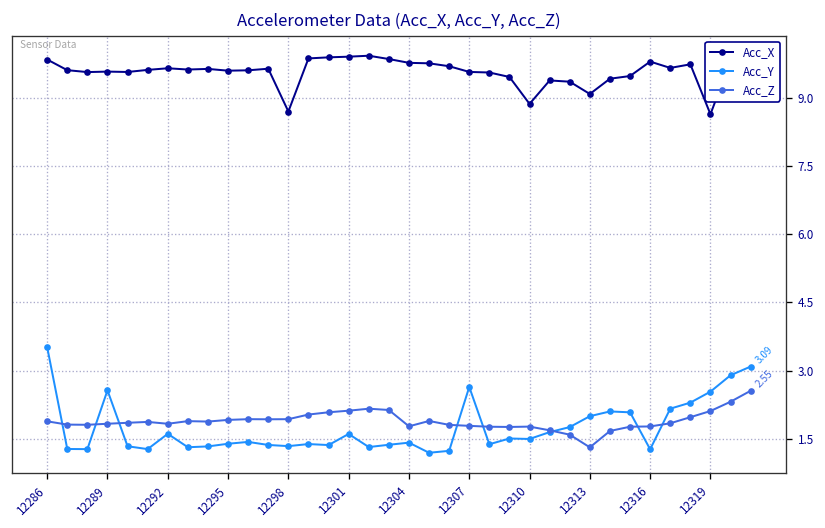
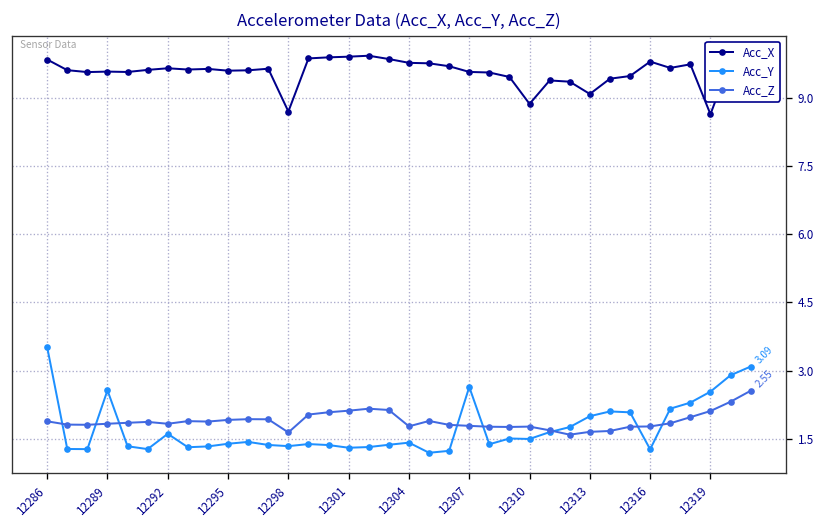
Acc_Z, 12298: 1.9 -> 1.6
Acc_Y, 12301: 1.6 -> 1.3
Acc_Z, 12313: 1.3 -> 1.7
